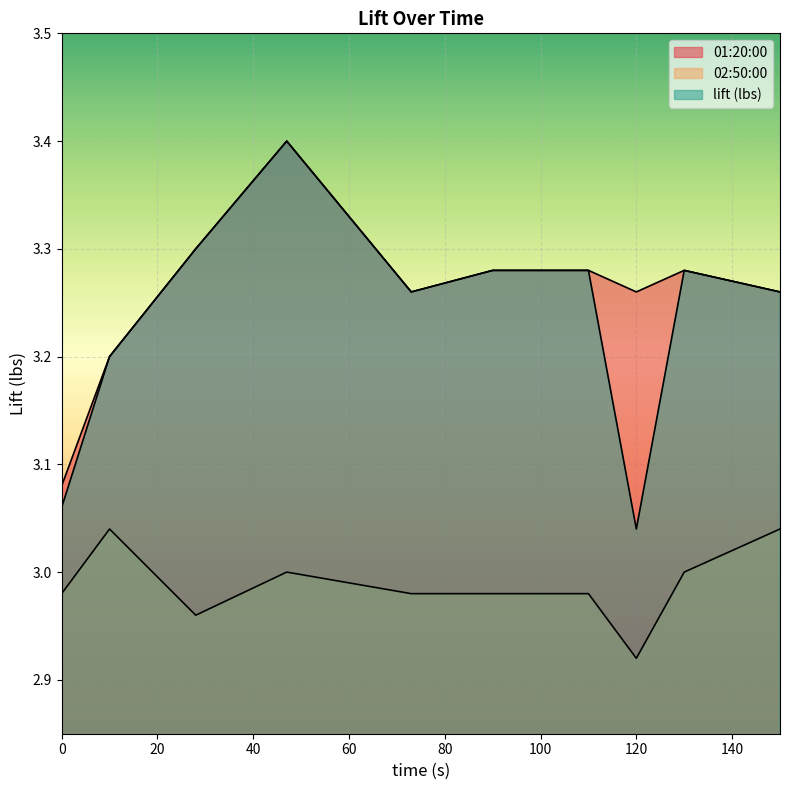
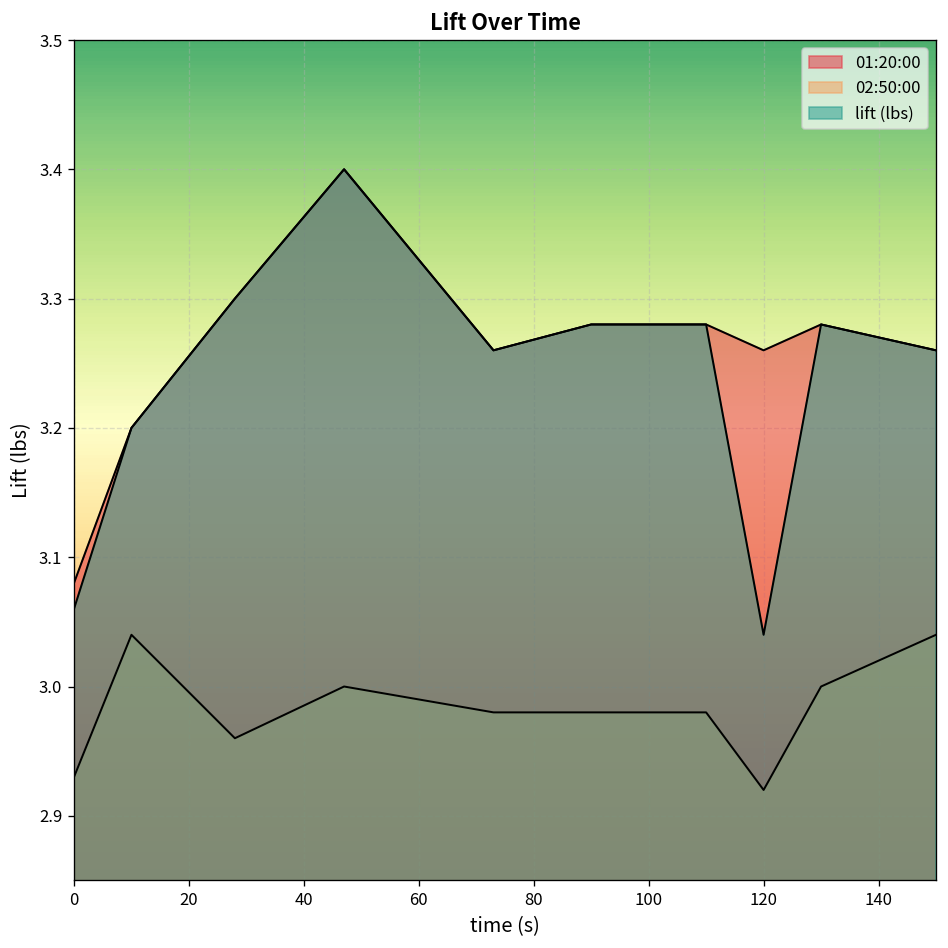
02:50:00, 0: 2.98 -> 2.93
